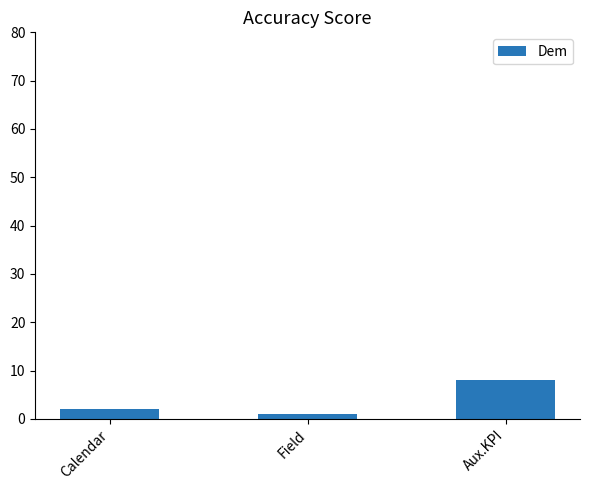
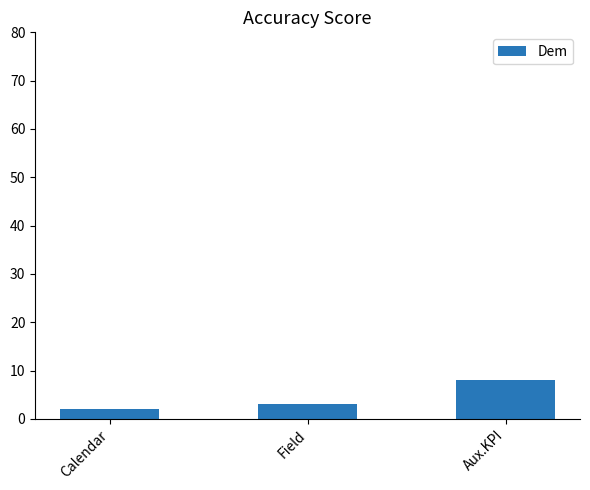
Field: 1 -> 3
